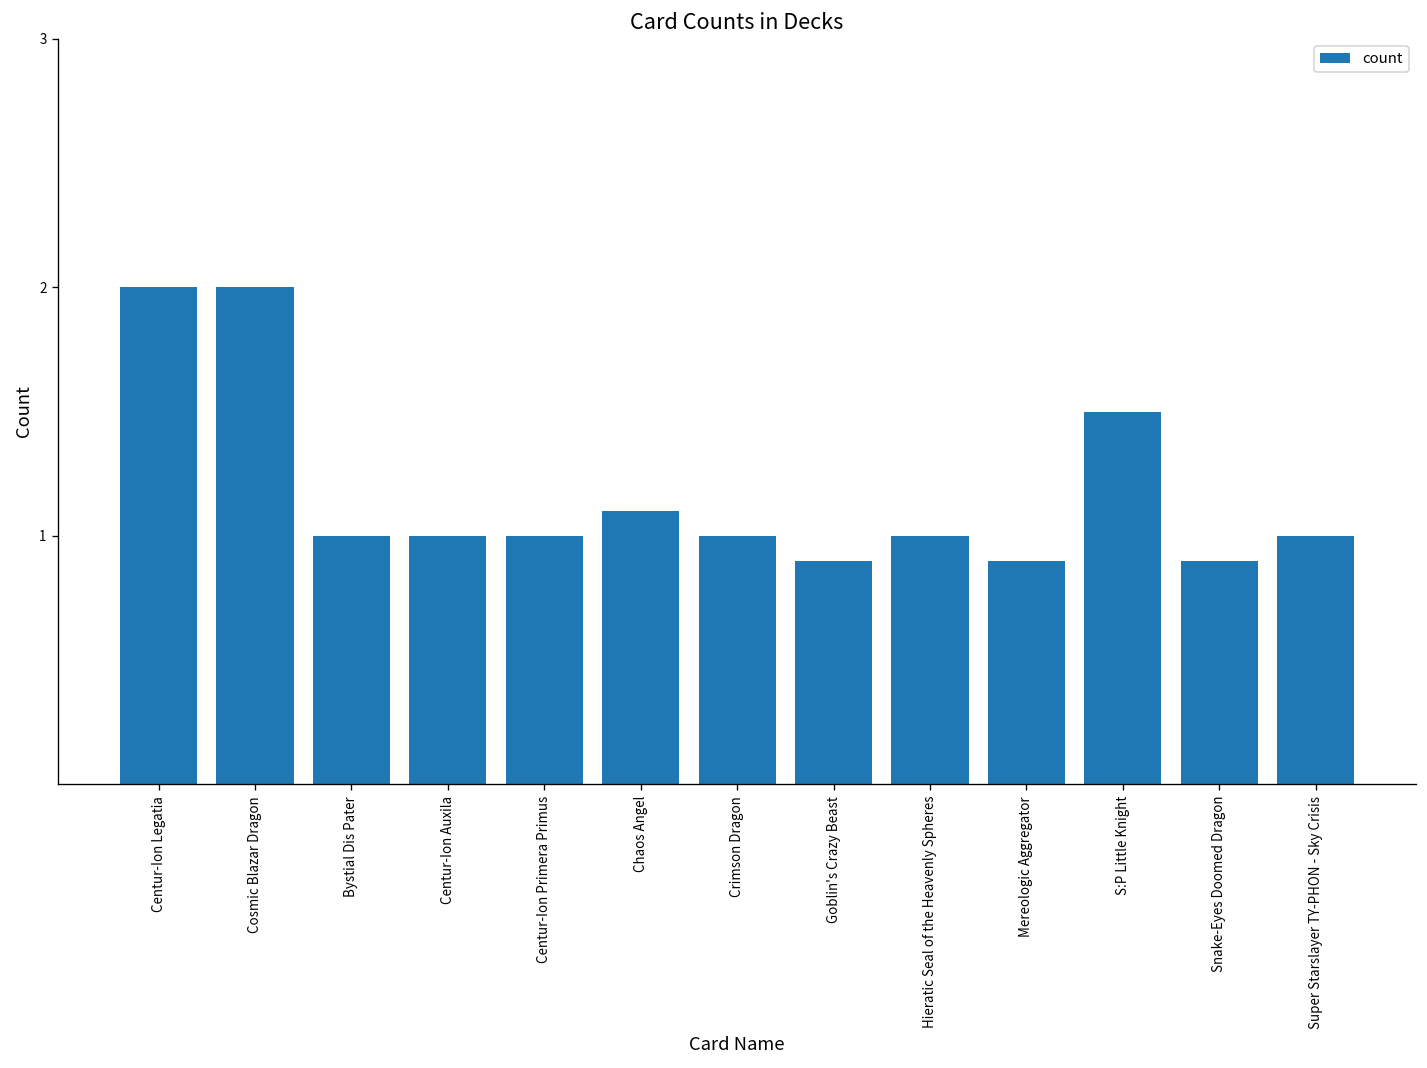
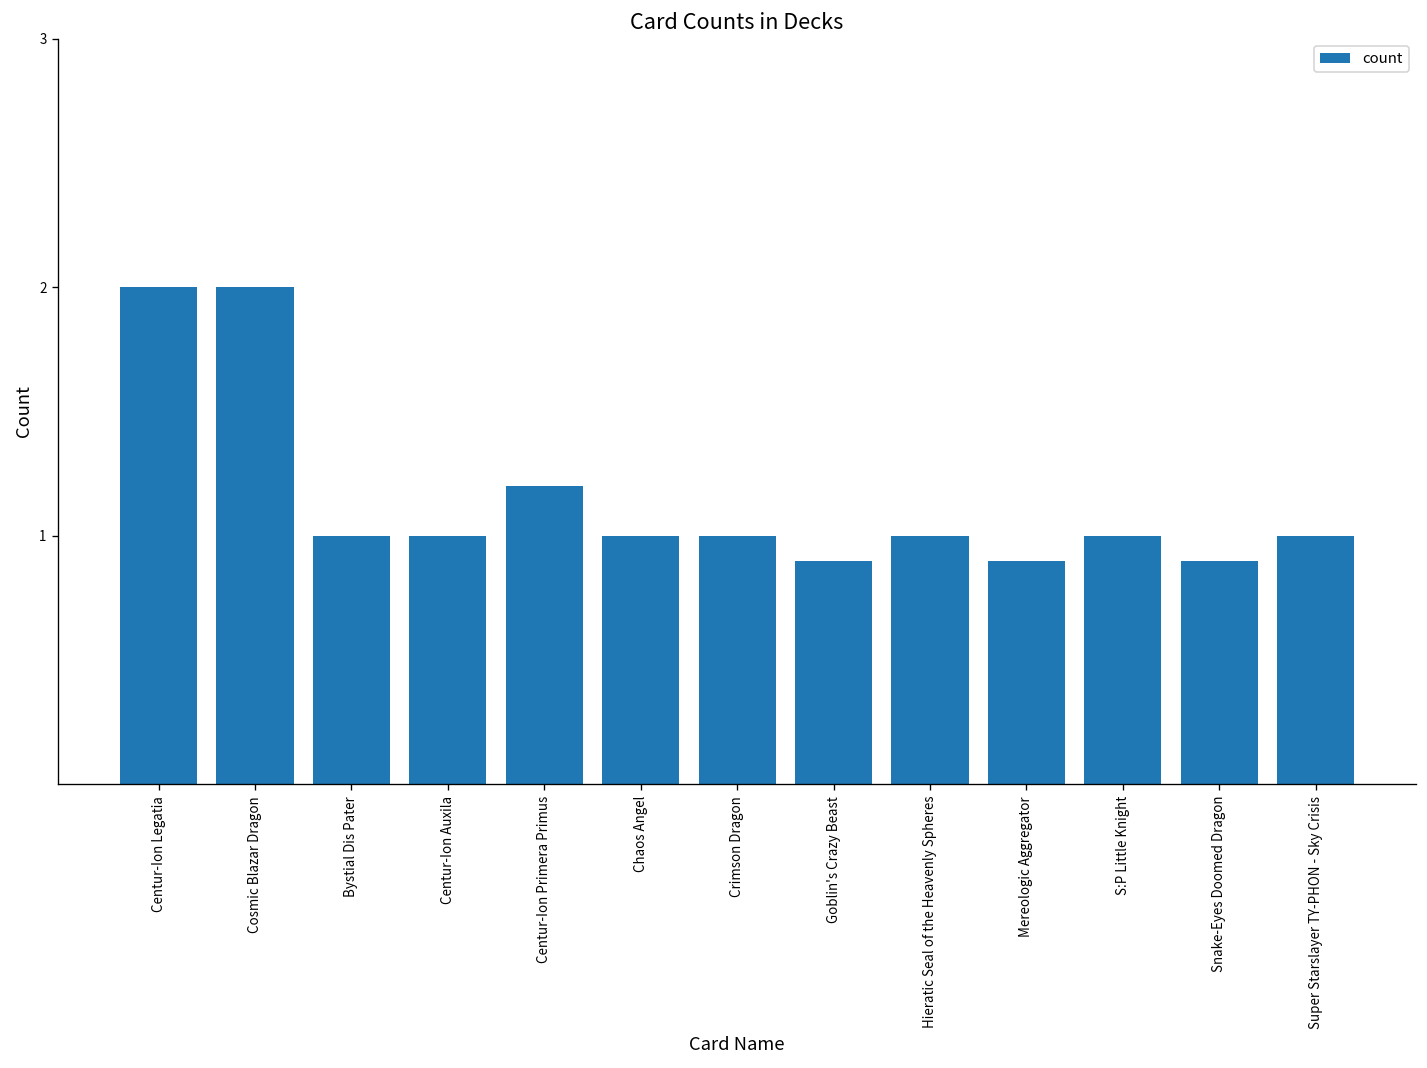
Centur-Ion Primera Primus: 1.0 -> 1.2
Chaos Angel: 1.1 -> 1.0
S:P Little Knight: 1.5 -> 1.0
